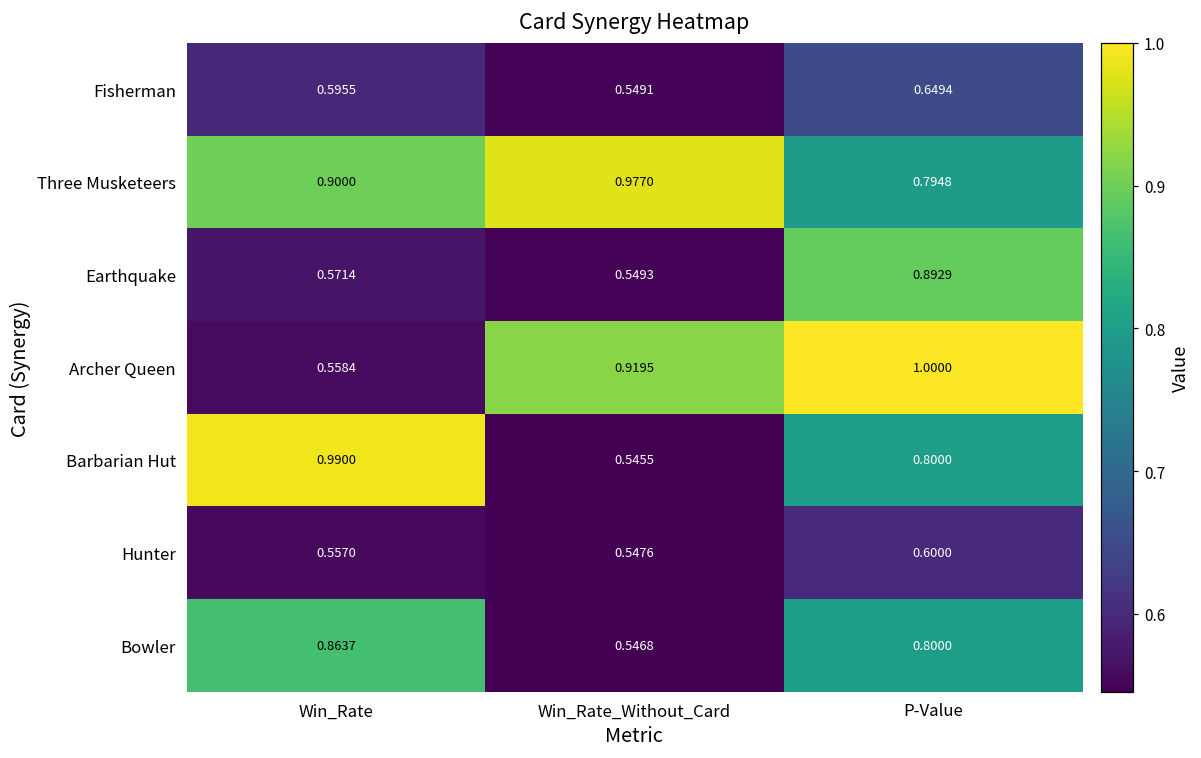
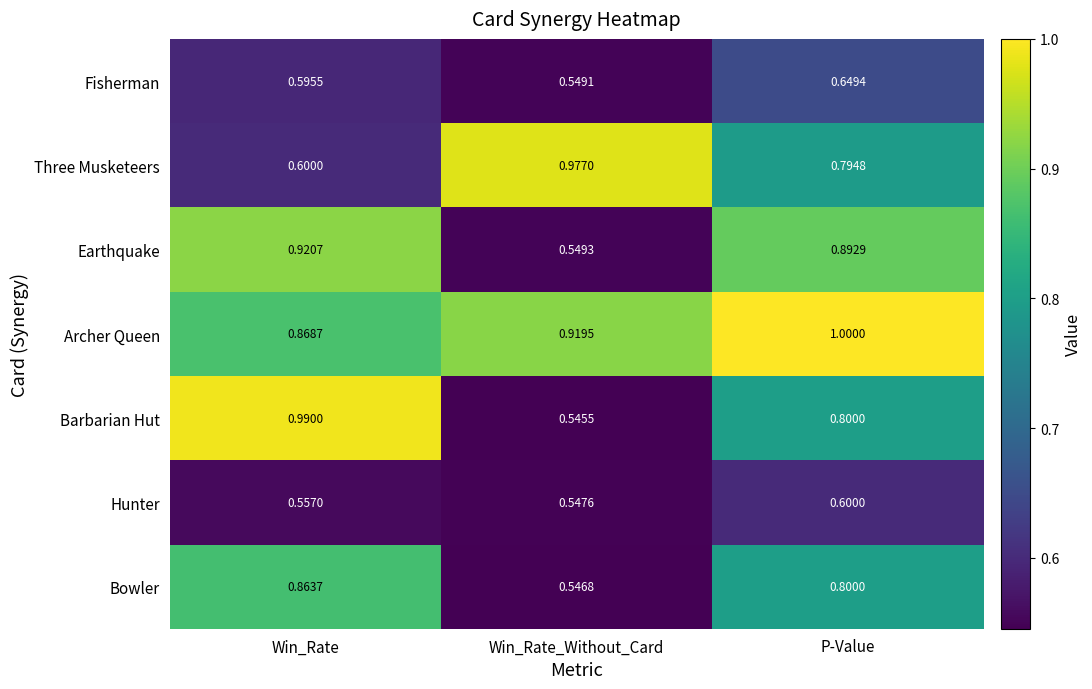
Three Musketeers, Win_Rate: 0.9000 -> 0.6000
Earthquake, Win_Rate: 0.5714 -> 0.9207
Archer Queen, Win_Rate: 0.5584 -> 0.8687
